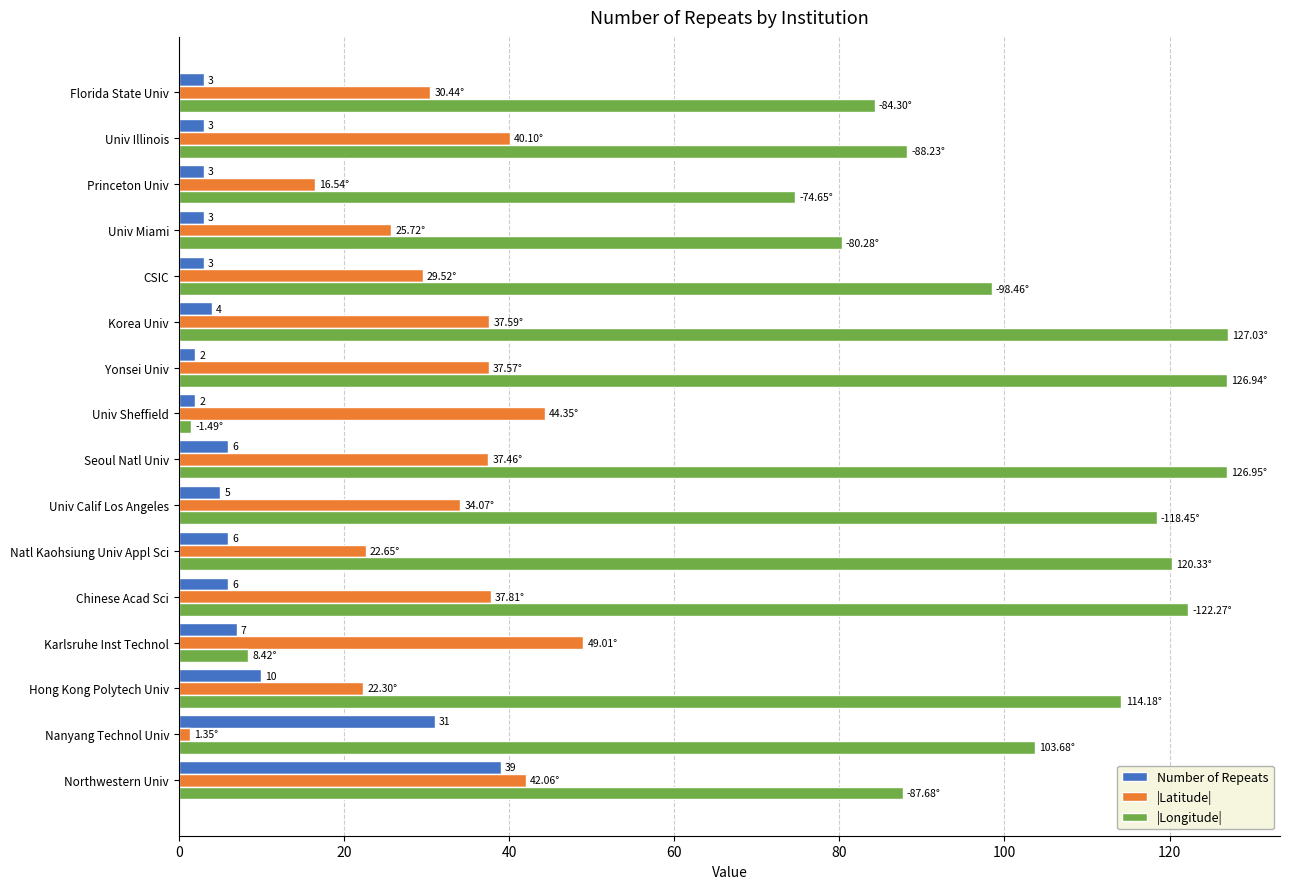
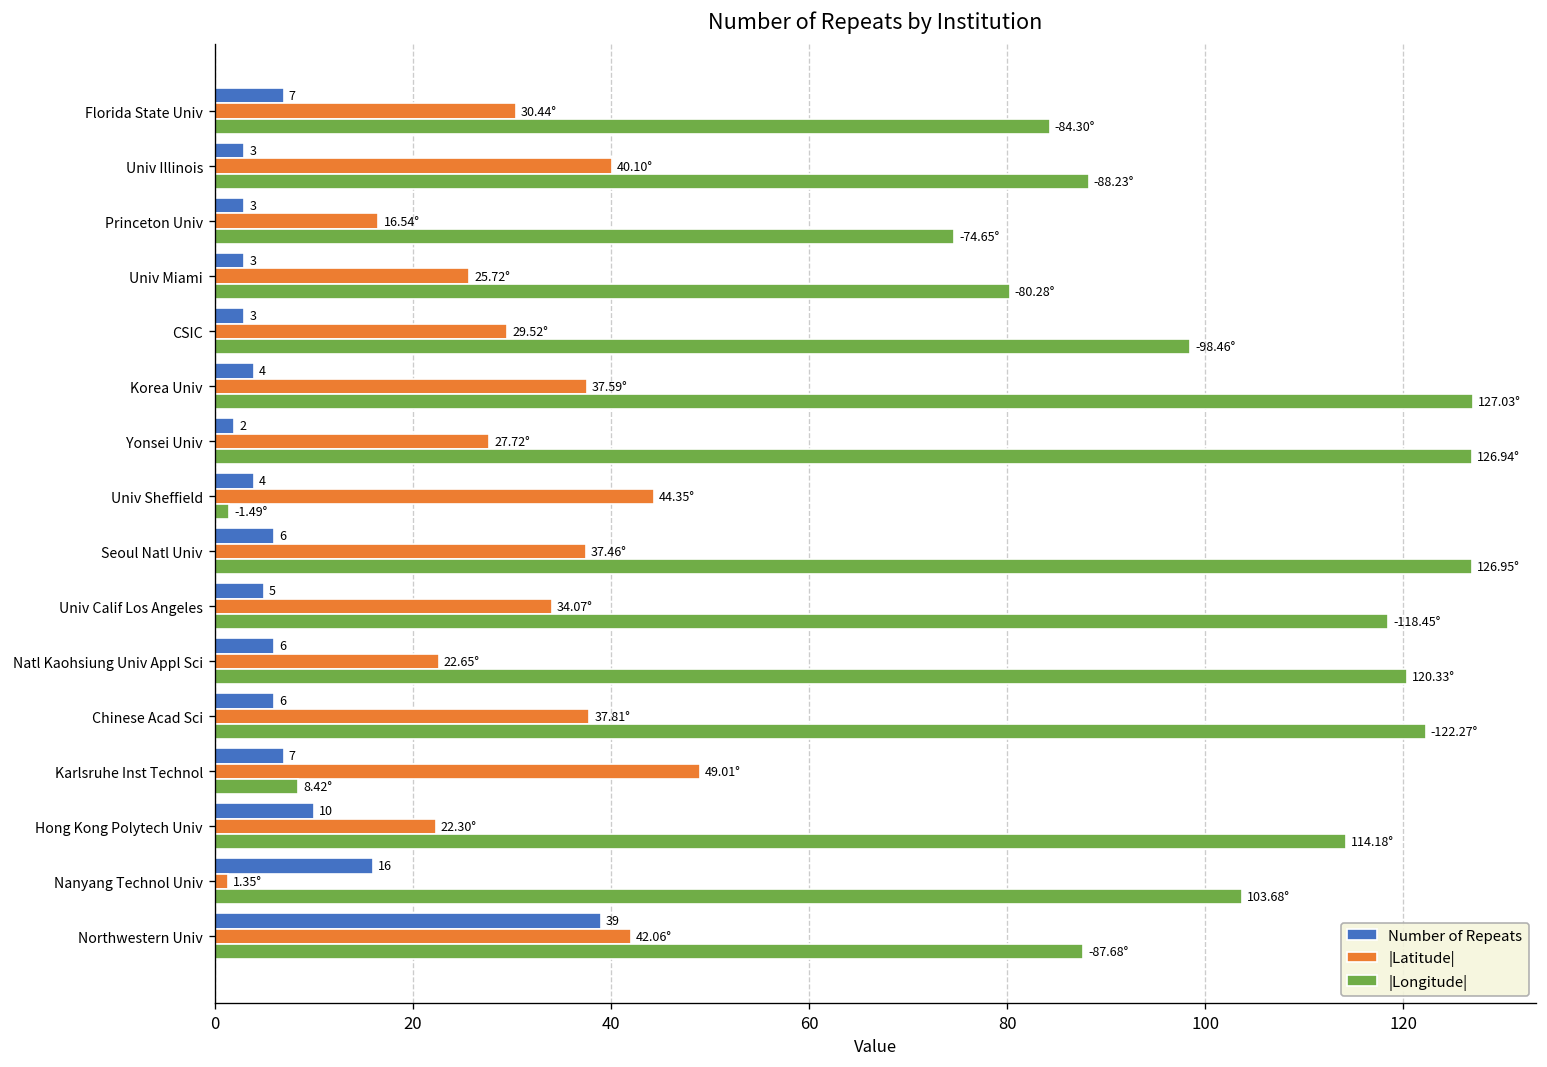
Number of Repeats, Florida State Univ: 3 -> 7
|Latitude|, Yonsei Univ: 37.57° -> 27.72°
Number of Repeats, Univ Sheffield: 2 -> 4
Number of Repeats, Nanyang Technol Univ: 31 -> 16
